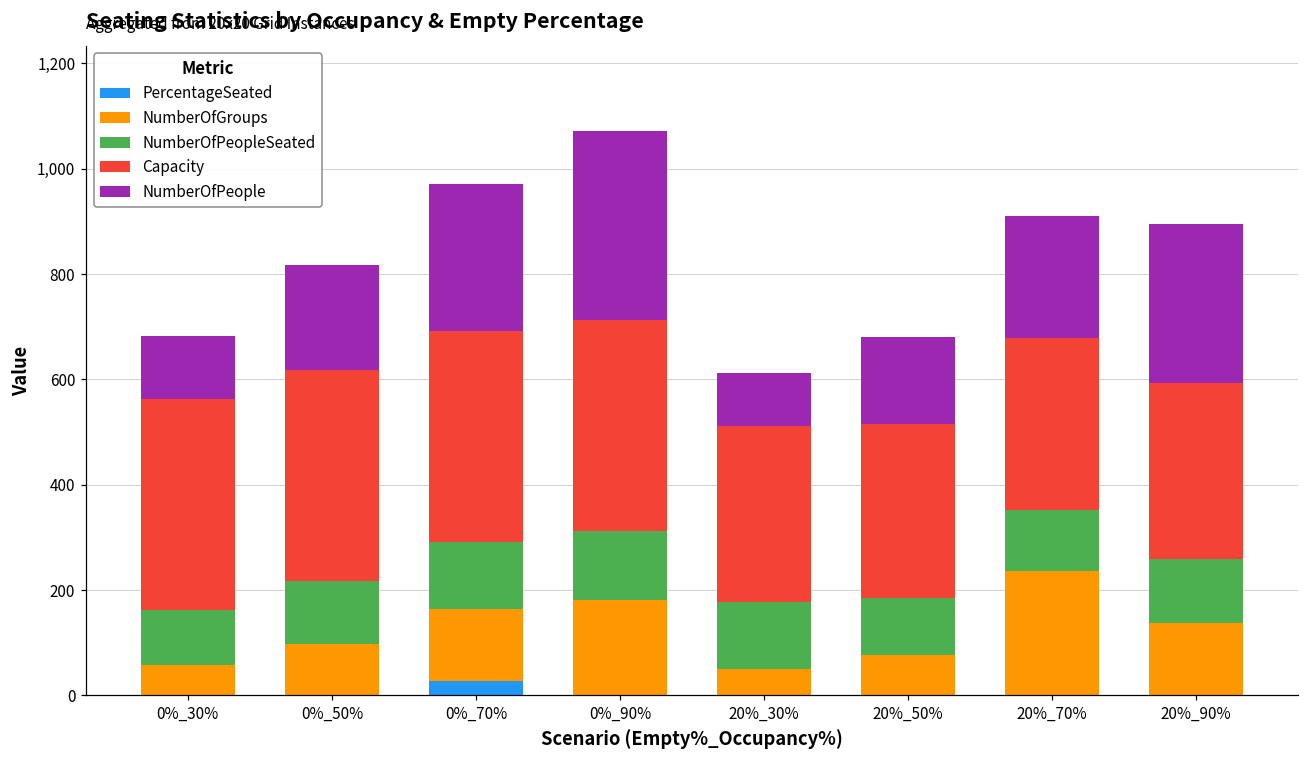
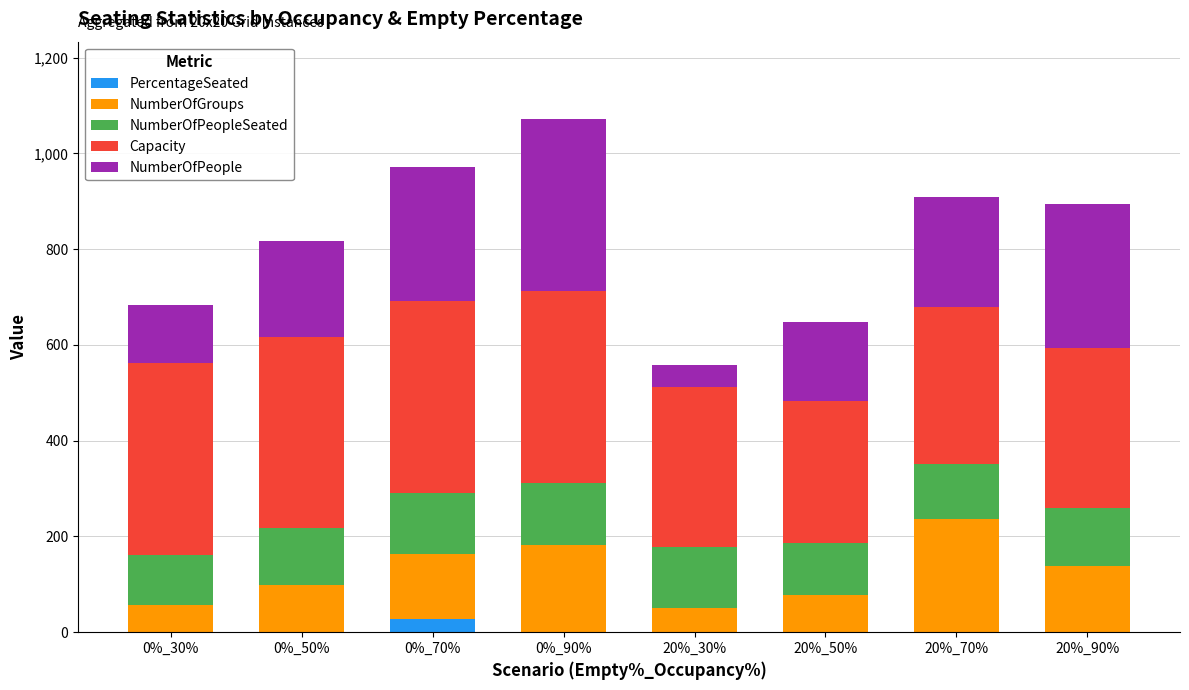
NumberOfPeople, 20%_30%: 100 -> 50
Capacity, 20%_50%: 330 -> 300
